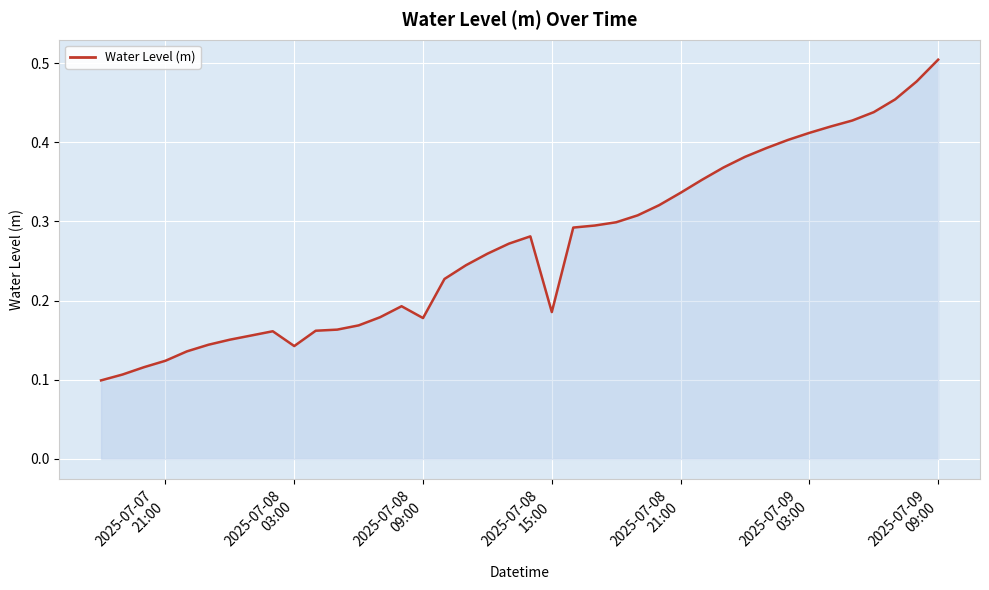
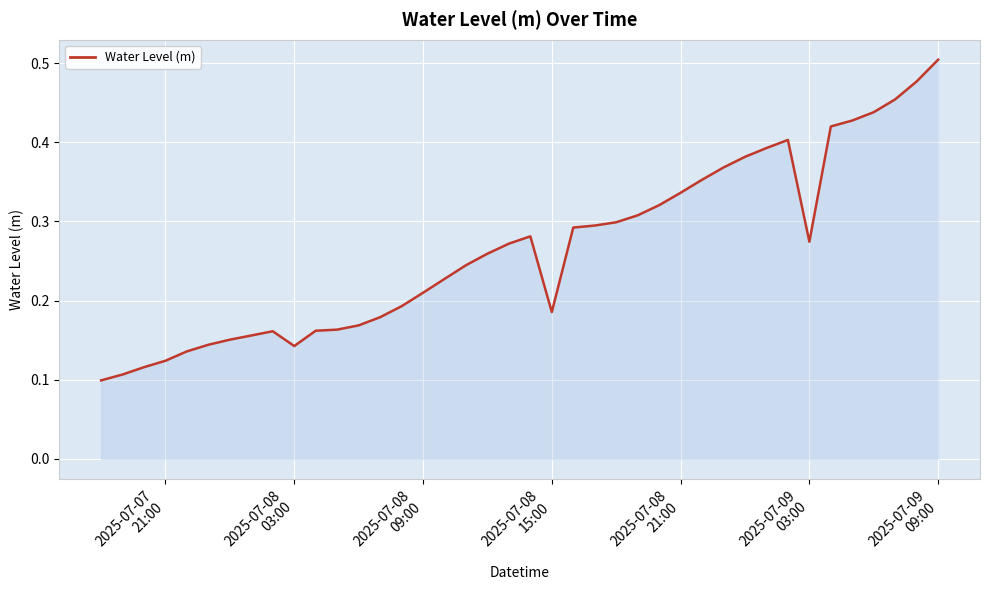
2025-07-08 09:00: 0.18 -> 0.21
2025-07-09 03:00: 0.41 -> 0.27
